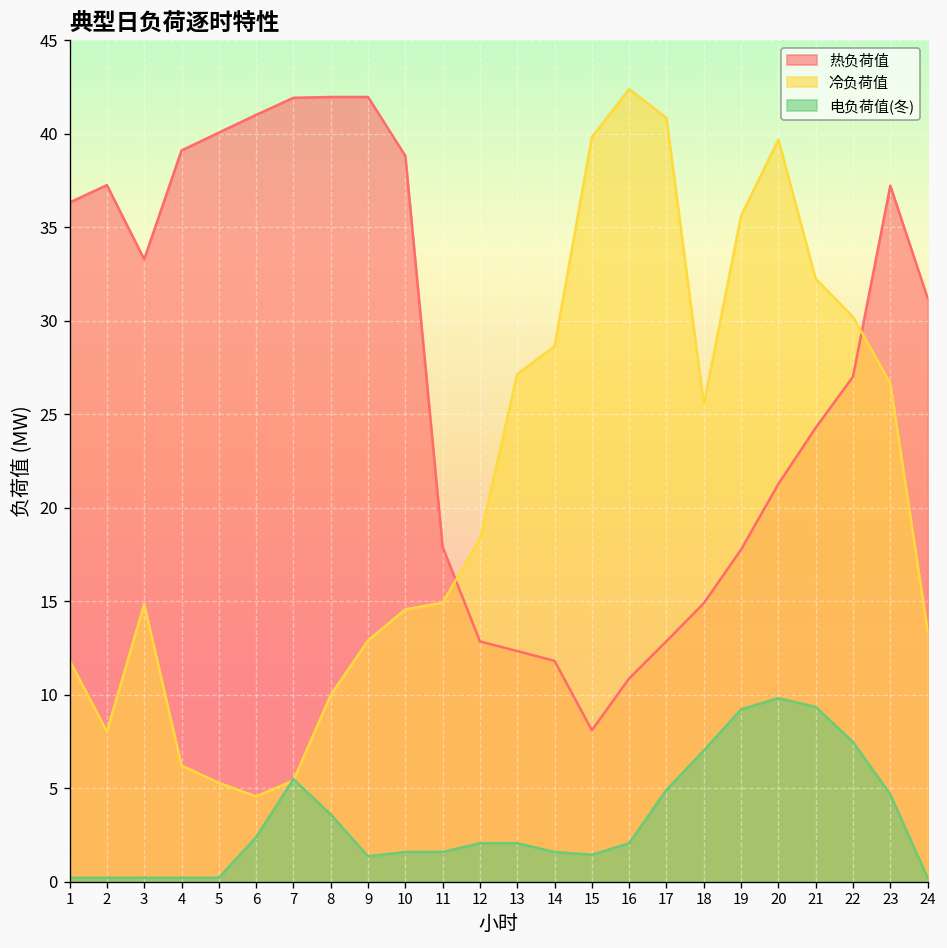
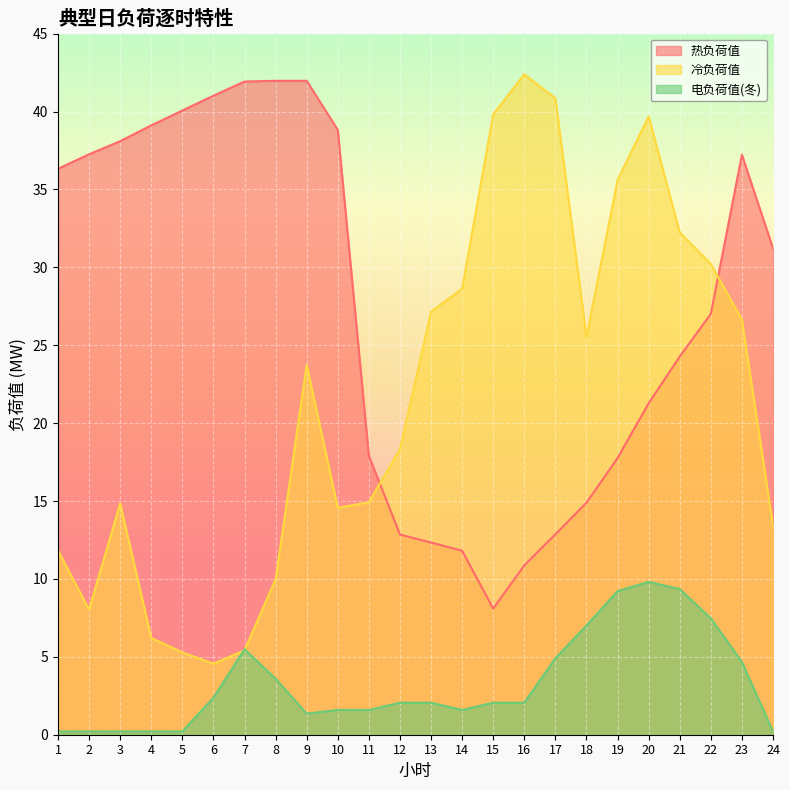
热负荷值, 3: 33.3 -> 38.1
冷负荷值, 9: 12.9 -> 23.7
电负荷值(冬), 15: 1.4 -> 2.1
